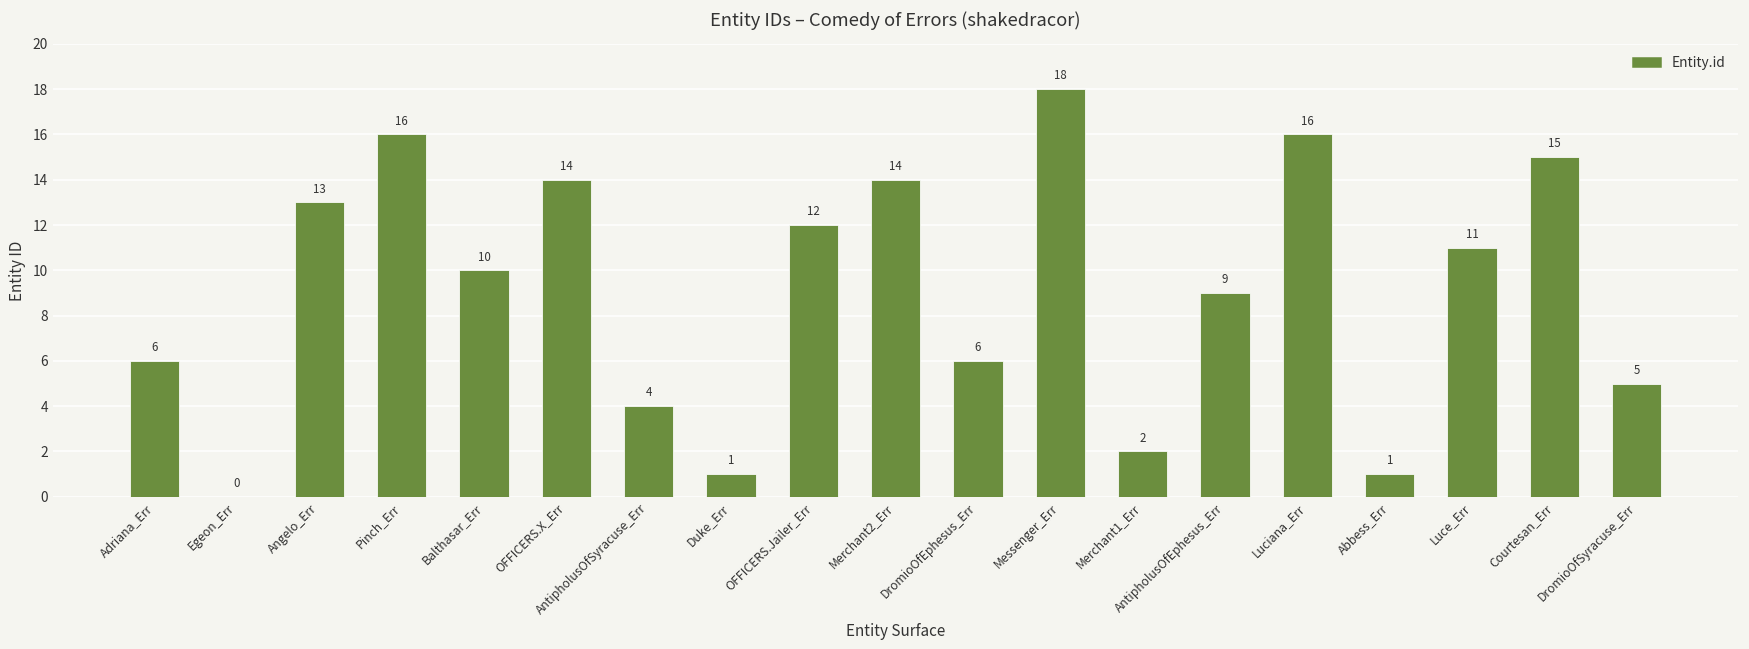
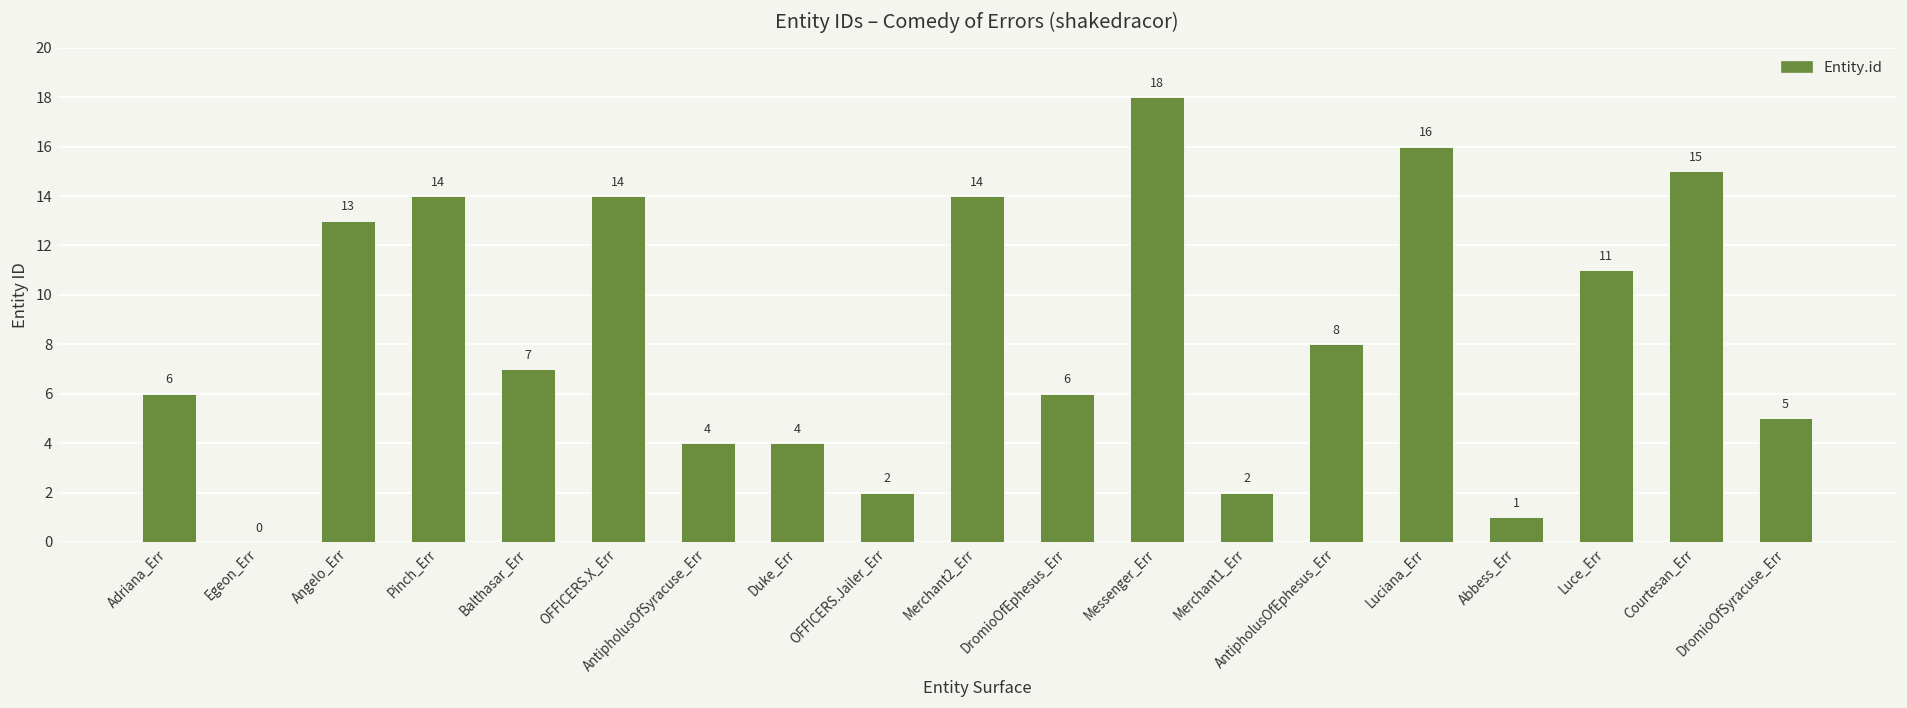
Pinch_Err: 16 -> 14
Balthasar_Err: 10 -> 7
Duke_Err: 1 -> 4
OFFICERS.Jailer_Err: 12 -> 2
AntipholusOfEphesus_Err: 9 -> 8
